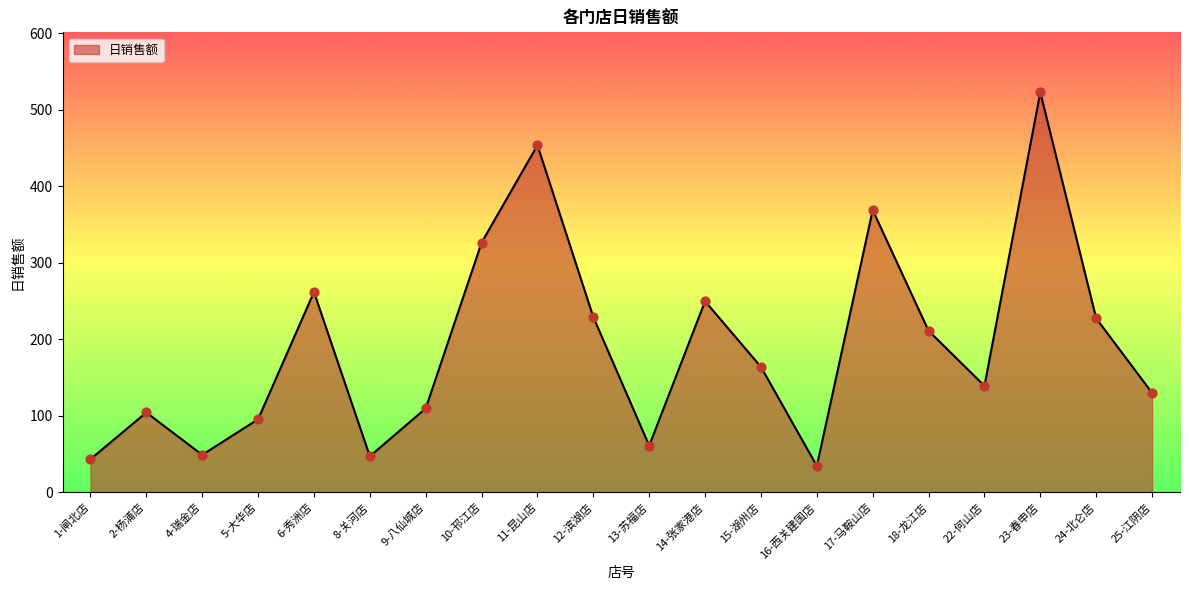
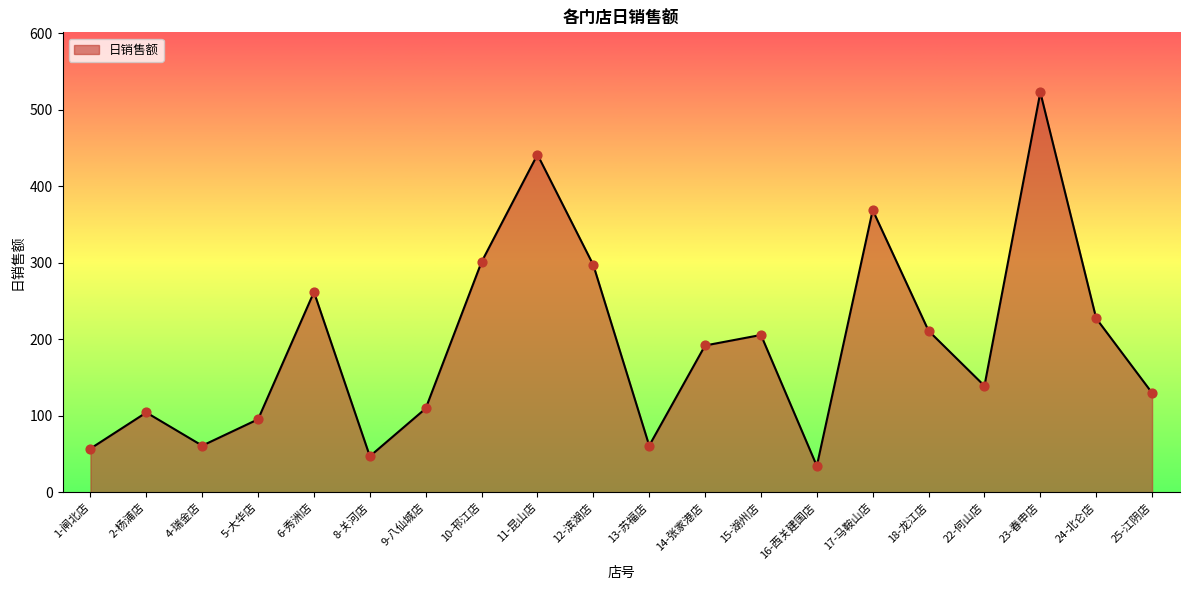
1-闸北店: 40 -> 60
4-瑞金店: 50 -> 60
10-邗江店: 330 -> 300
11-昆山店: 450 -> 440
12-滨湖店: 230 -> 300
14-张家港店: 250 -> 190
15-湖州店: 160 -> 210
